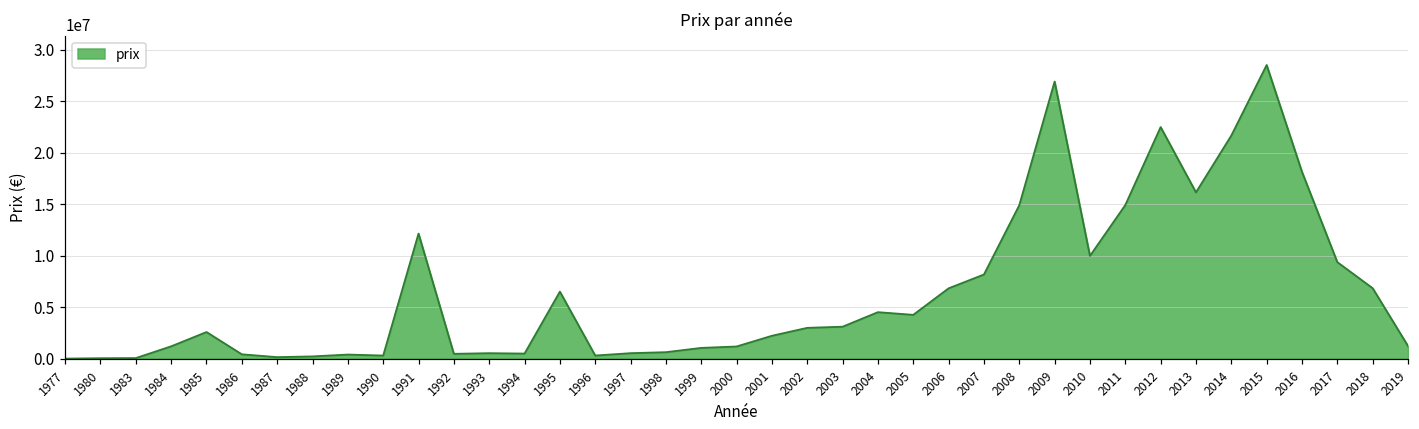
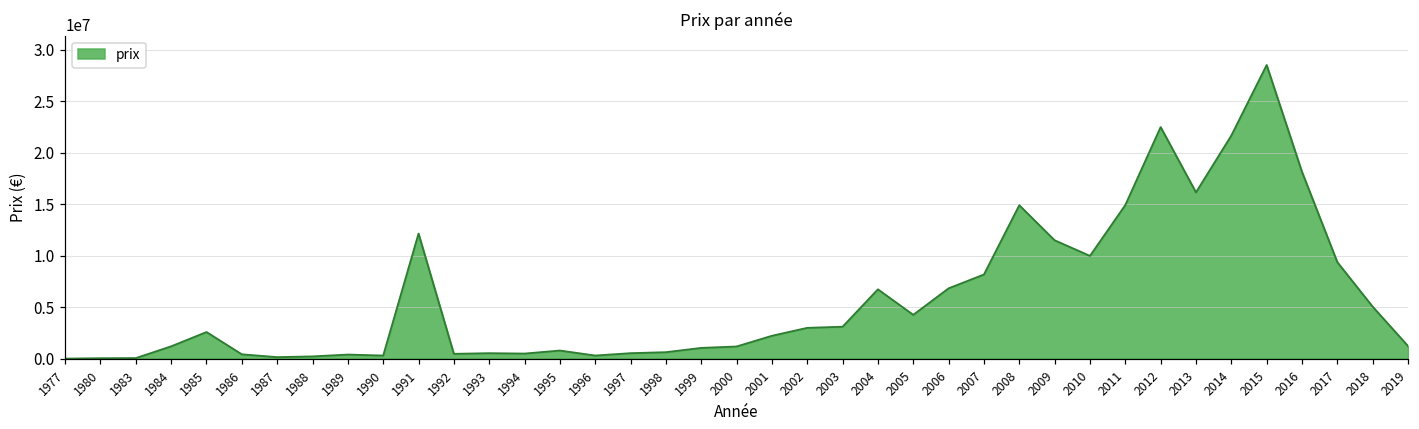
1995: 7000000 -> 1000000
2004: 5000000 -> 7000000
2009: 27000000 -> 12000000
2018: 7000000 -> 5000000
